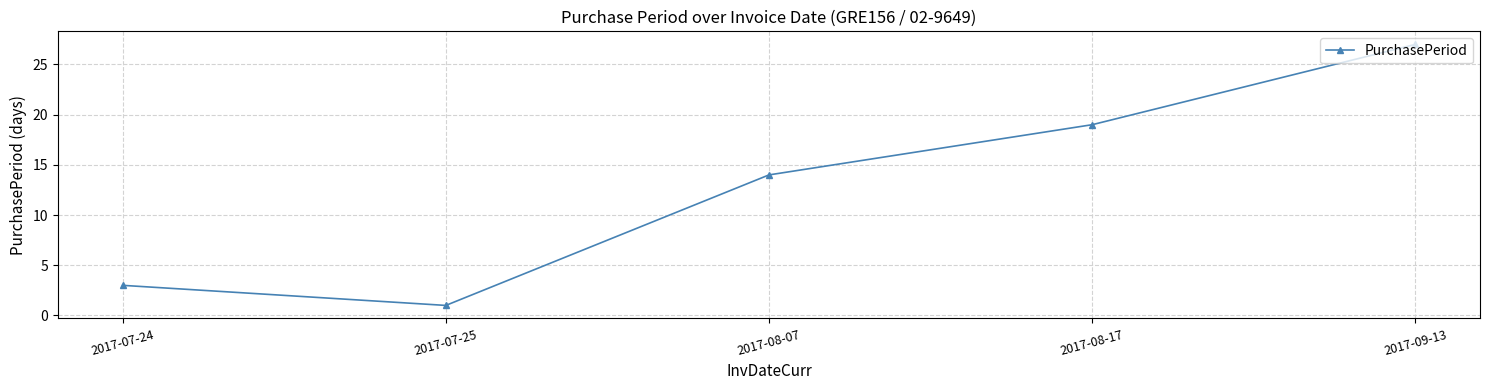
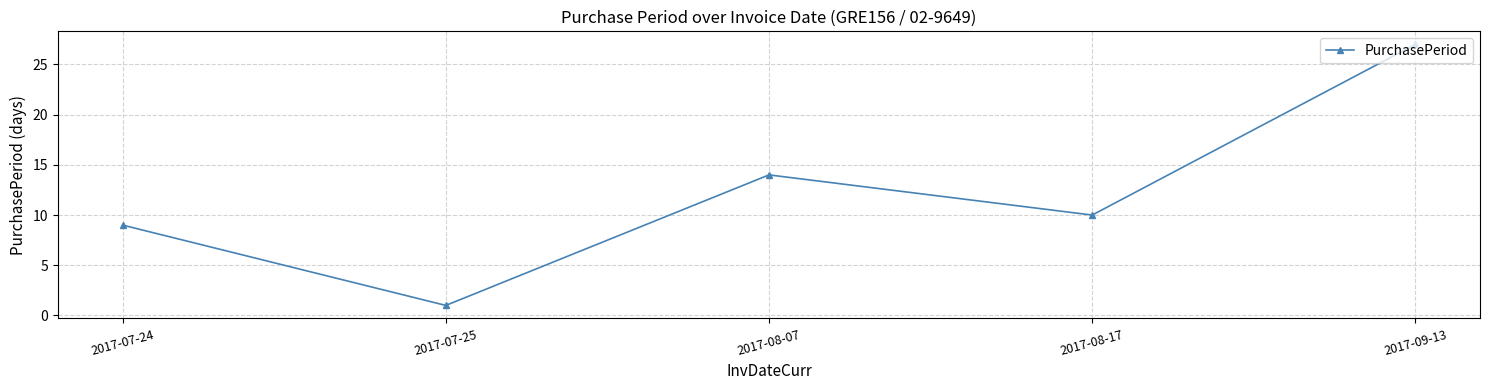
2017-07-24: 3 -> 9
2017-08-17: 19 -> 10
